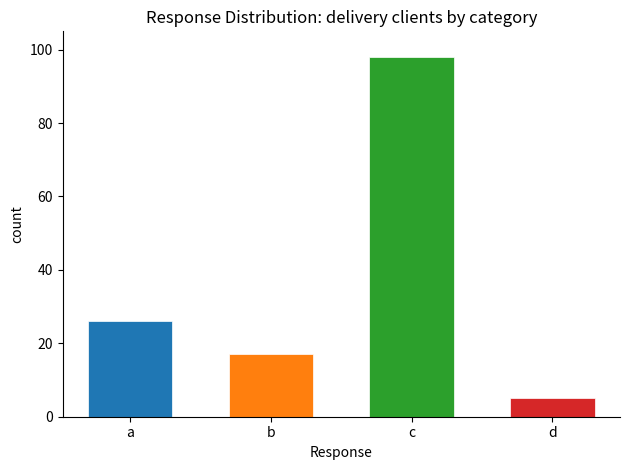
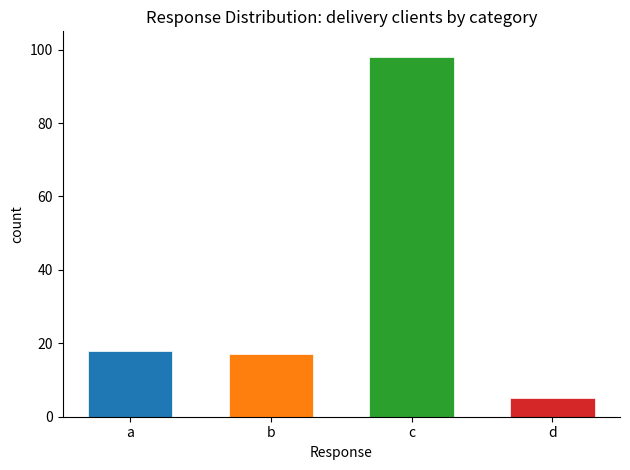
a: 26 -> 18
